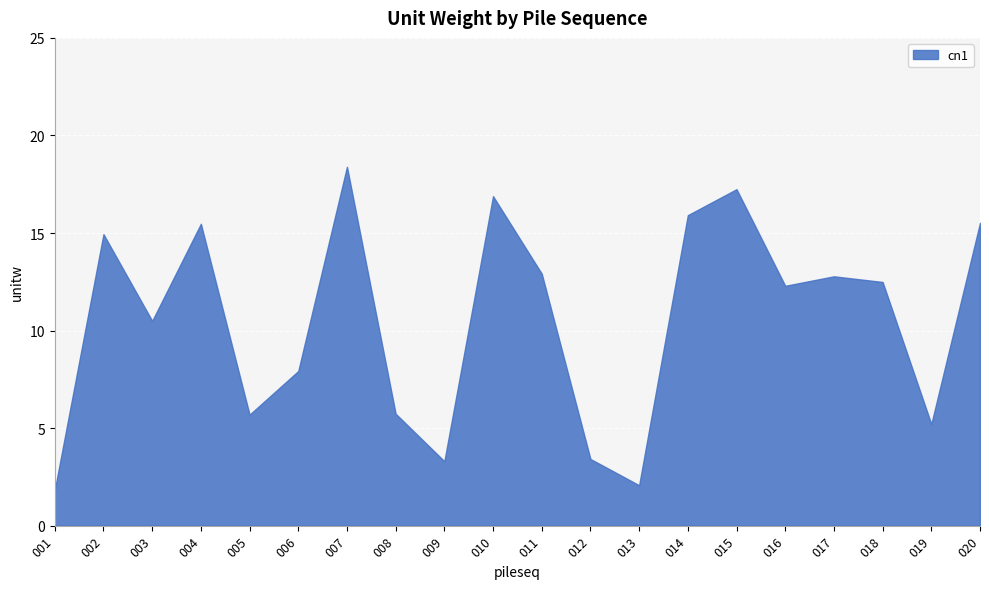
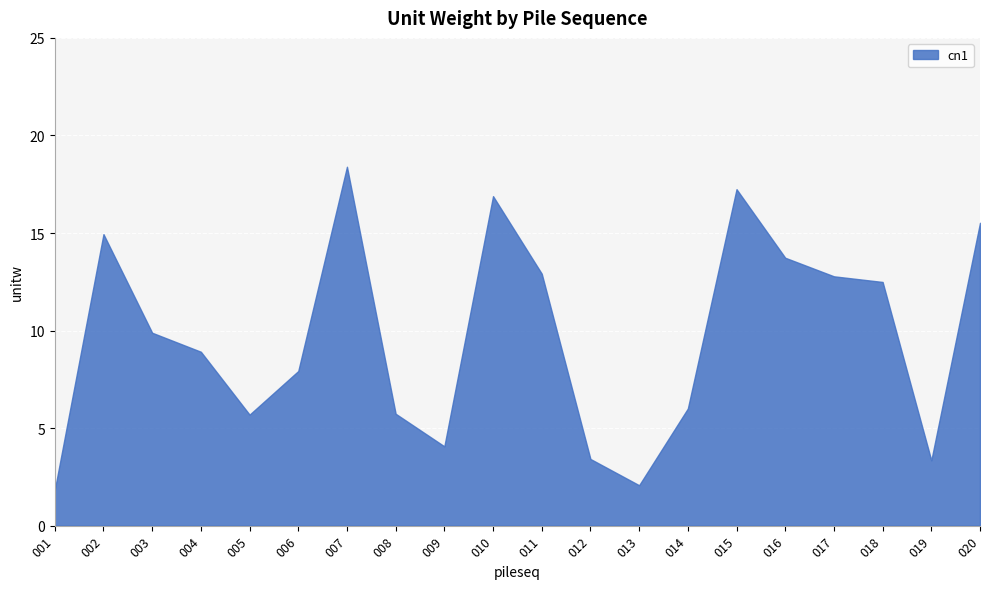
003: 10.5 -> 9.9
004: 15.5 -> 8.9
009: 3.3 -> 4.1
014: 15.9 -> 6.0
016: 12.3 -> 13.7
019: 5.2 -> 3.3
